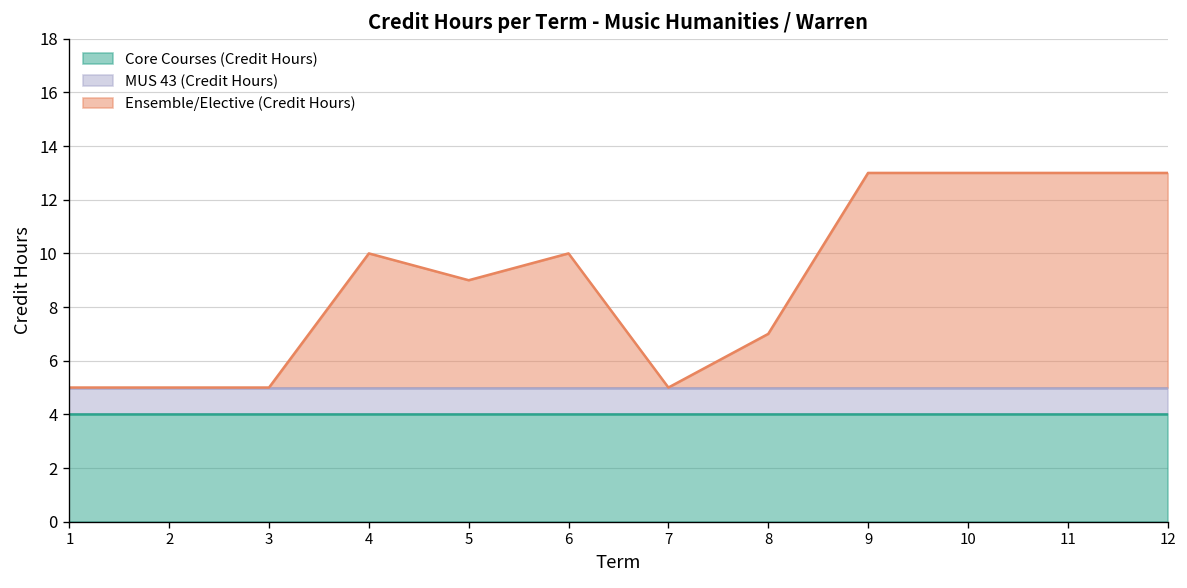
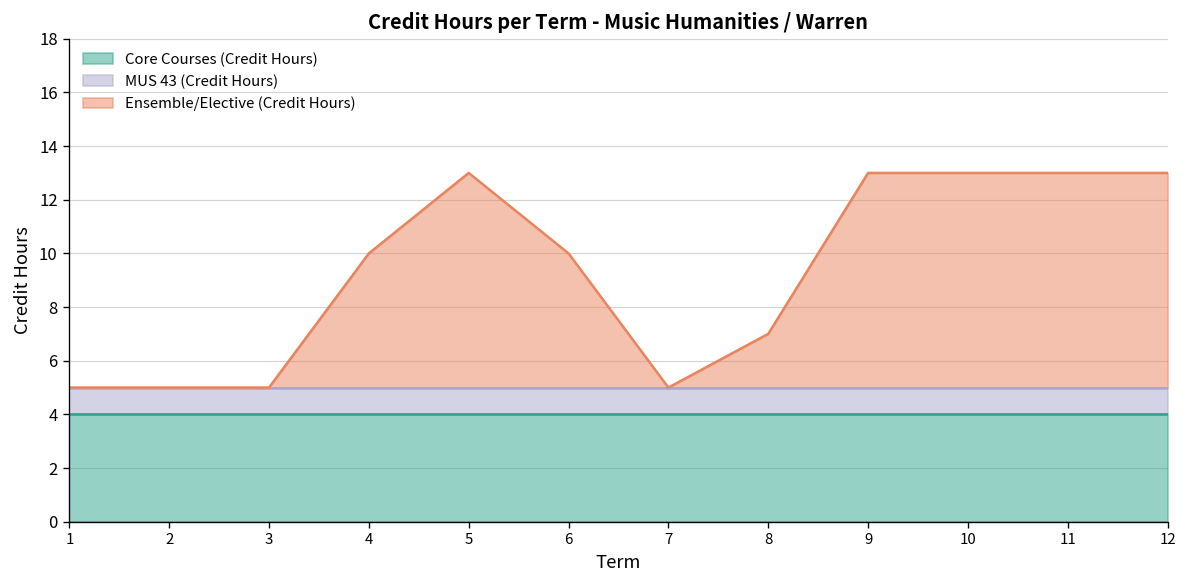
Ensemble/Elective (Credit Hours), 5: 9.0 -> 13.0
